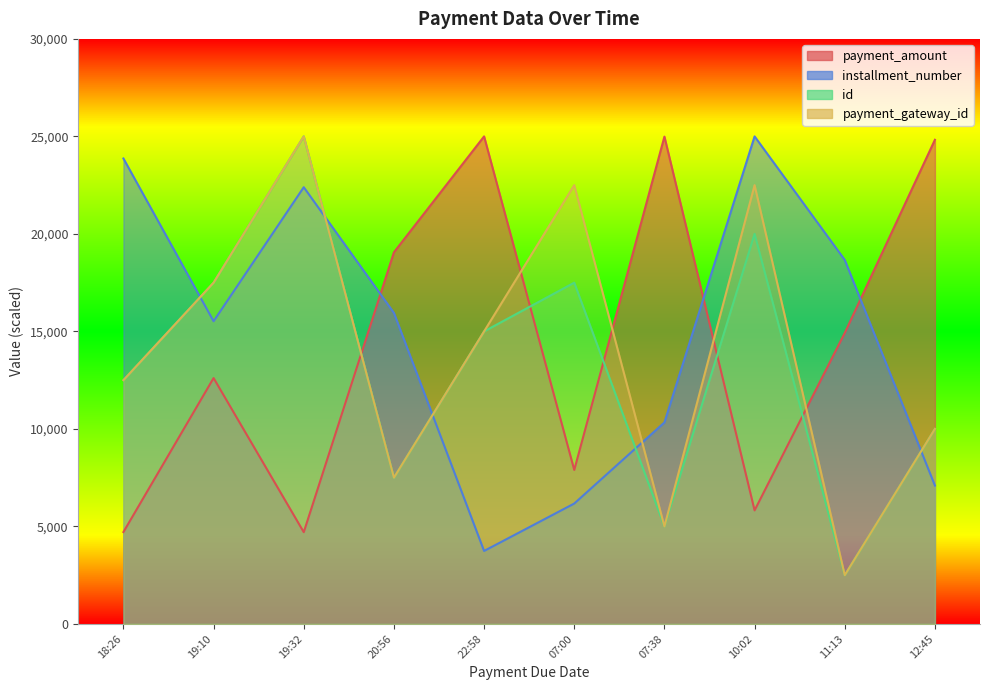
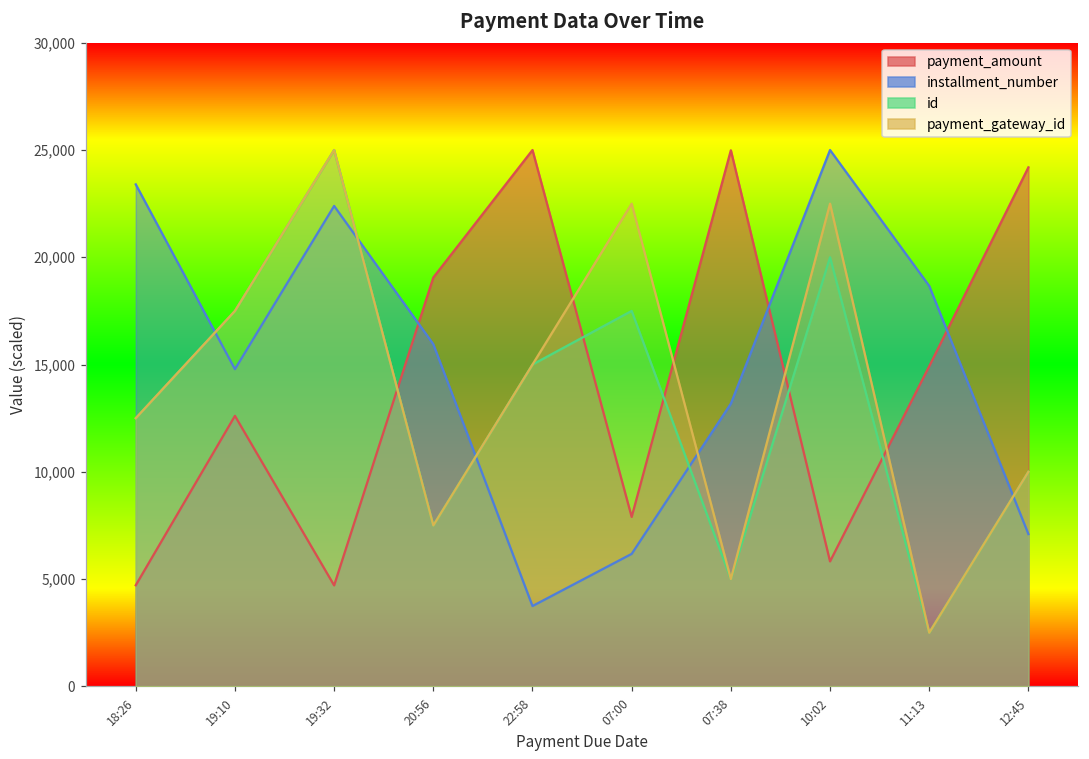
installment_number, 18:26: 23,900 -> 23,400
installment_number, 19:10: 15,500 -> 14,800
installment_number, 07:38: 10,300 -> 13,200
payment_amount, 12:45: 24,800 -> 24,200
